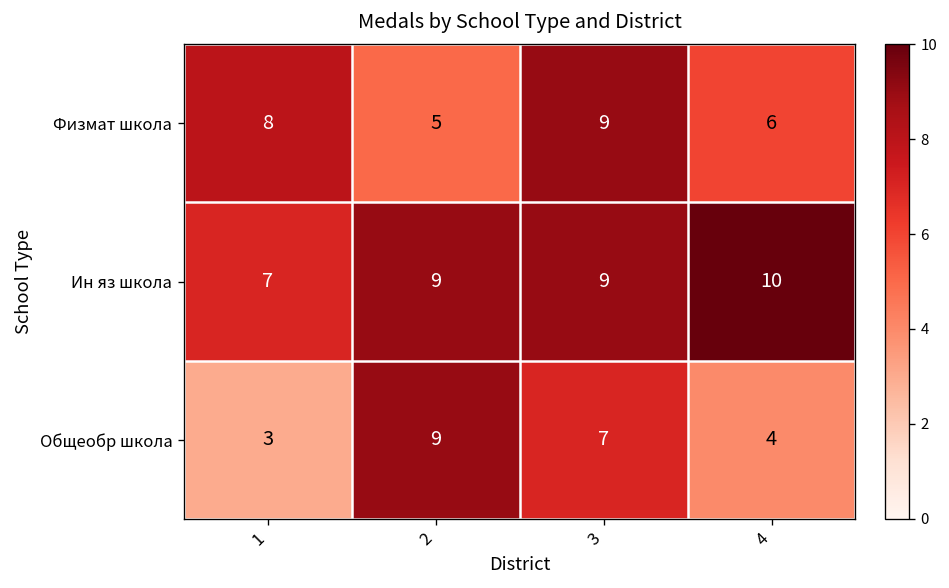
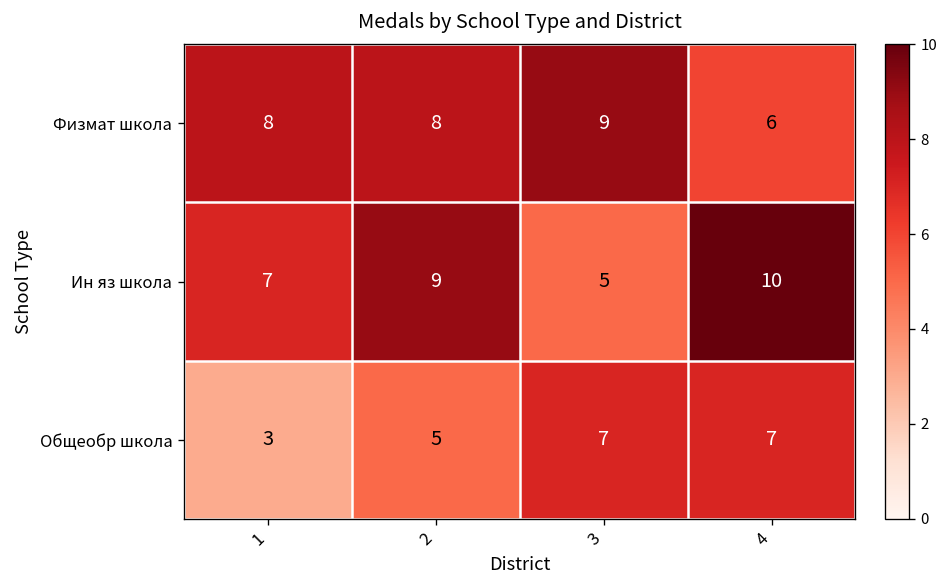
Физмат школа, 2: 5 -> 8
Ин яз школа, 3: 9 -> 5
Общеобр школа, 2: 9 -> 5
Общеобр школа, 4: 4 -> 7
